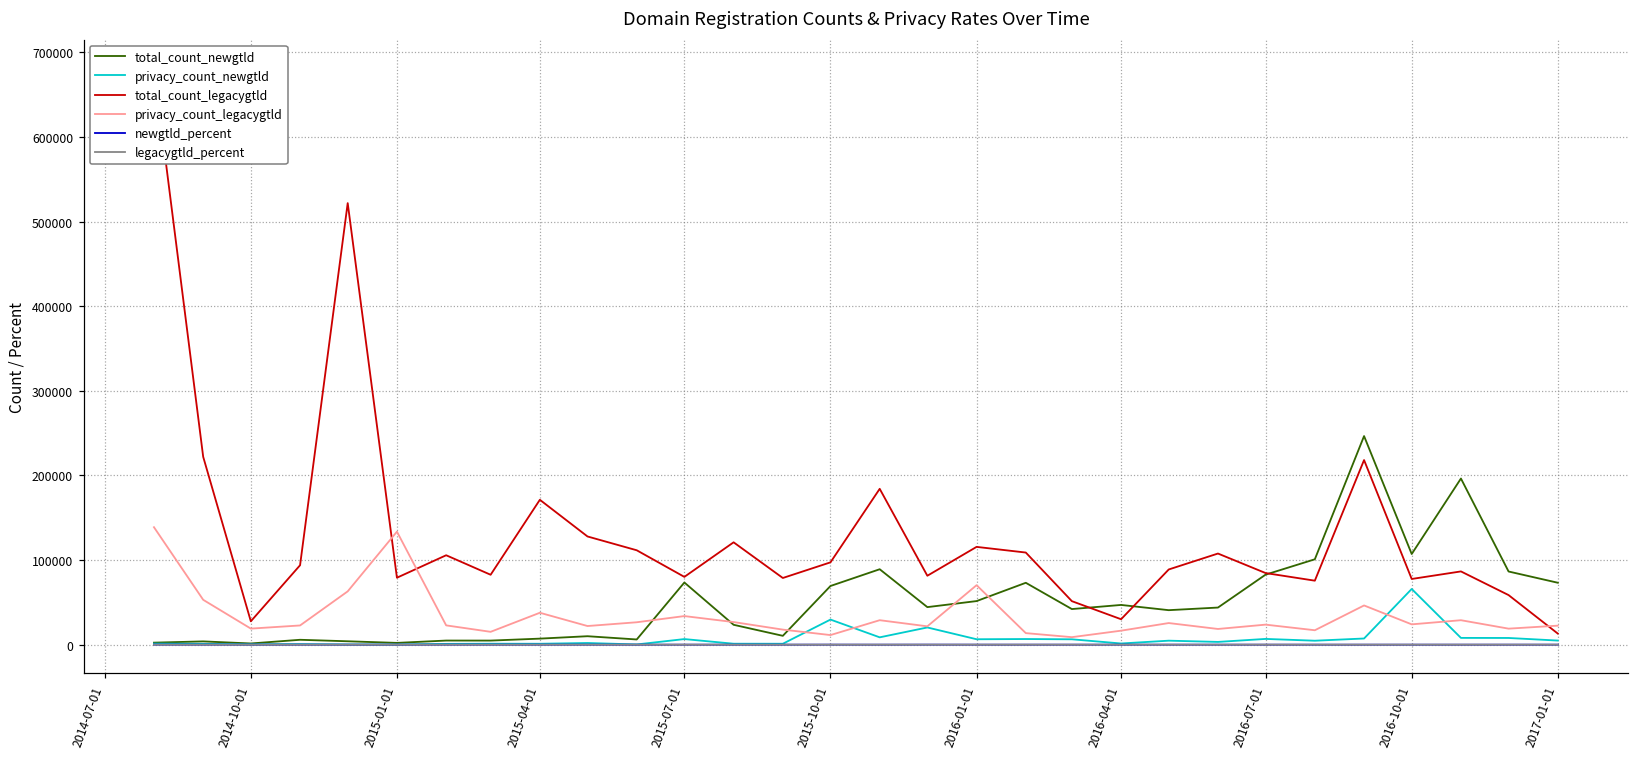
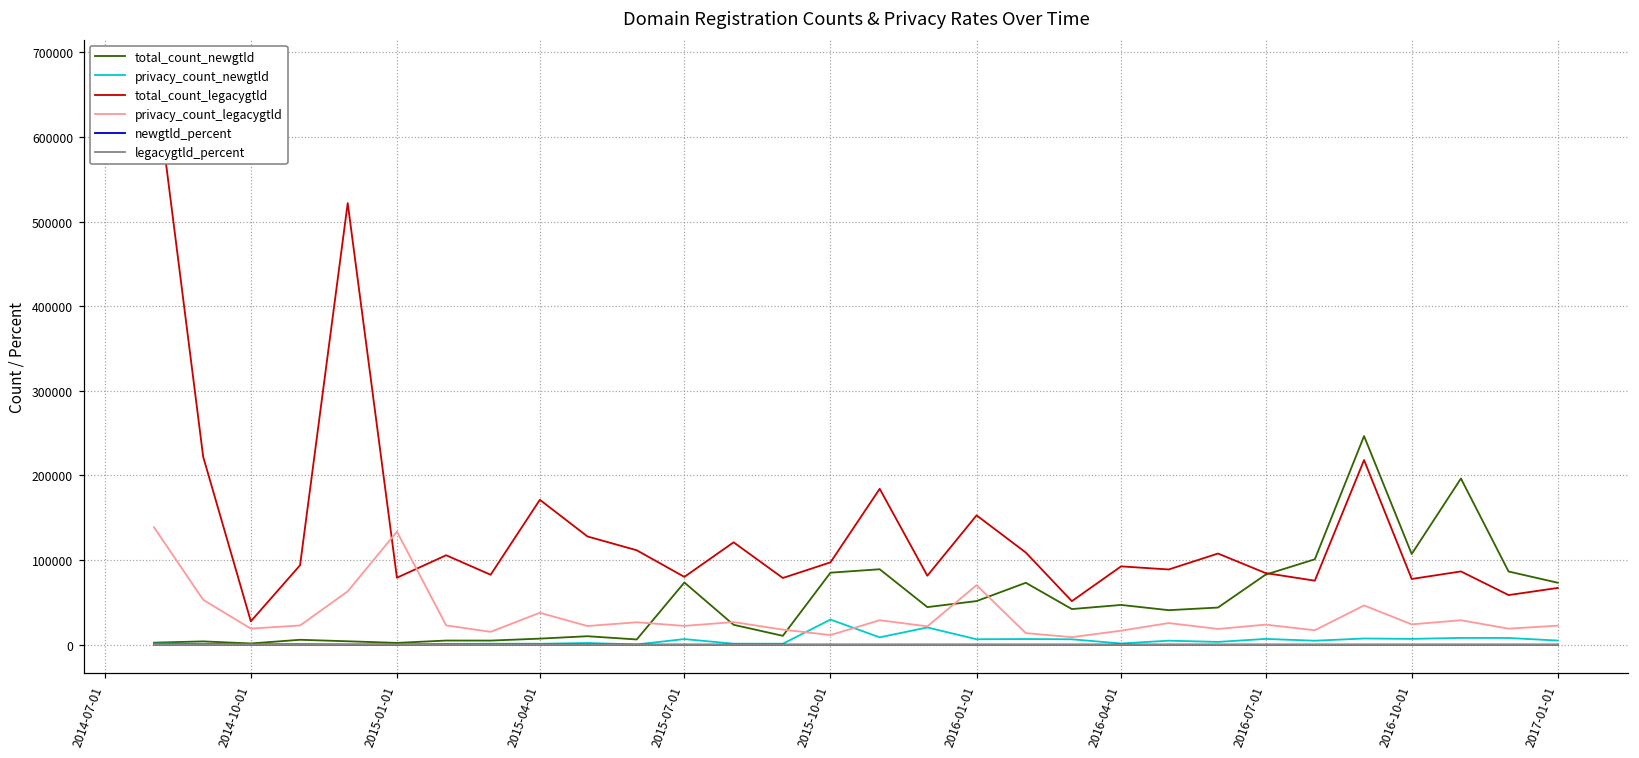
privacy_count_legacygtld, 2015-07-01: 30000 -> 20000
total_count_newgtld, 2015-10-01: 70000 -> 90000
total_count_legacygtld, 2016-01-01: 120000 -> 150000
total_count_legacygtld, 2016-04-01: 30000 -> 90000
privacy_count_newgtld, 2016-10-01: 70000 -> 10000
total_count_legacygtld, 2017-01-01: 10000 -> 70000
